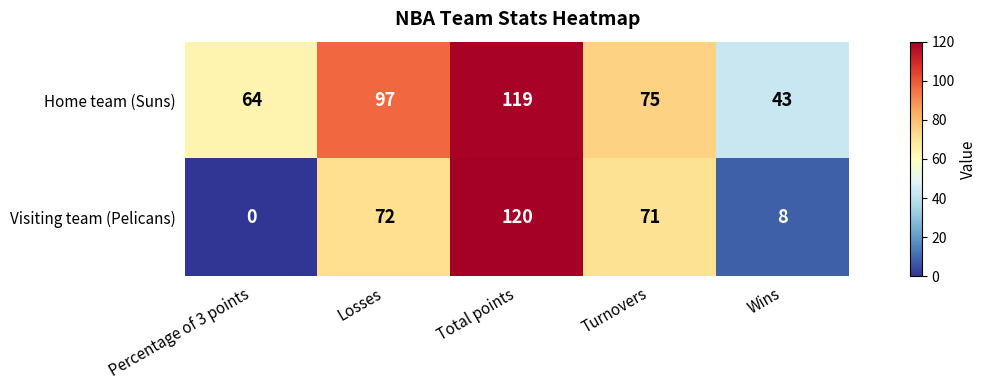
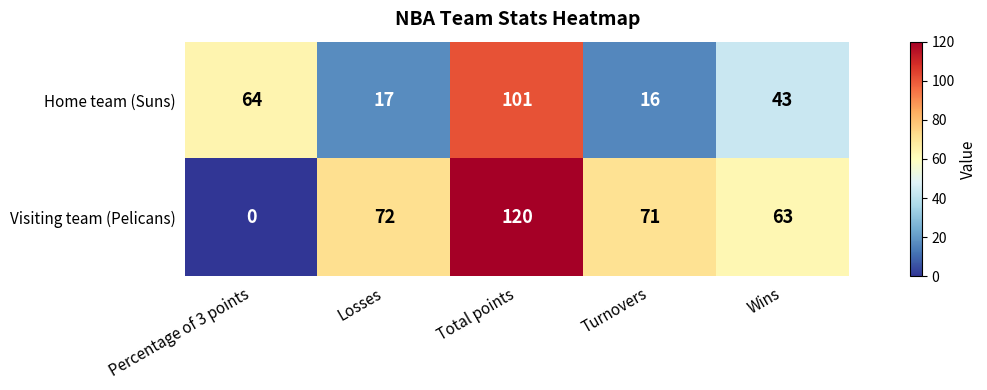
Home team (Suns), Losses: 97 -> 17
Home team (Suns), Total points: 119 -> 101
Home team (Suns), Turnovers: 75 -> 16
Visiting team (Pelicans), Wins: 8 -> 63
